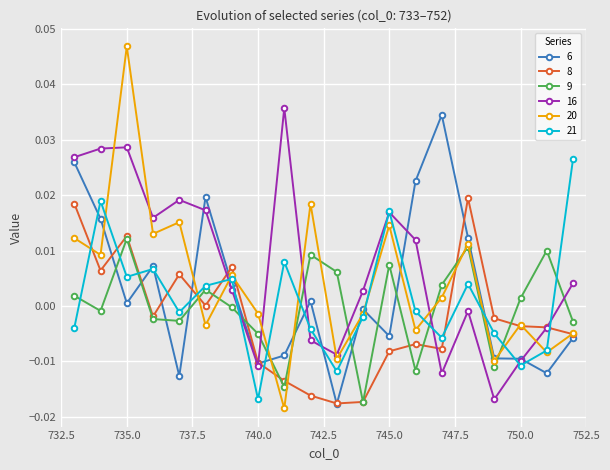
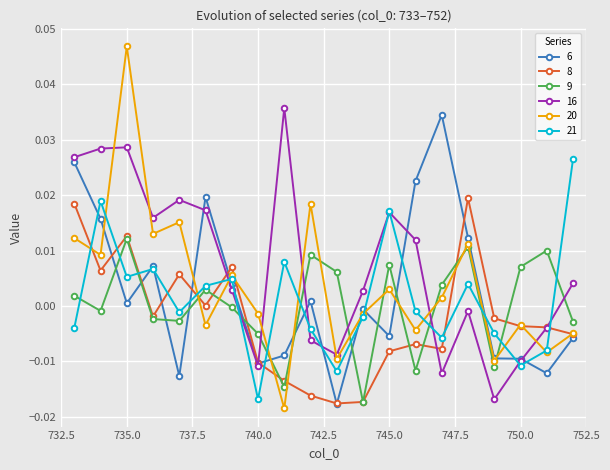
20, 745.0: 0.015 -> 0.003
9, 750.0: 0.001 -> 0.007
